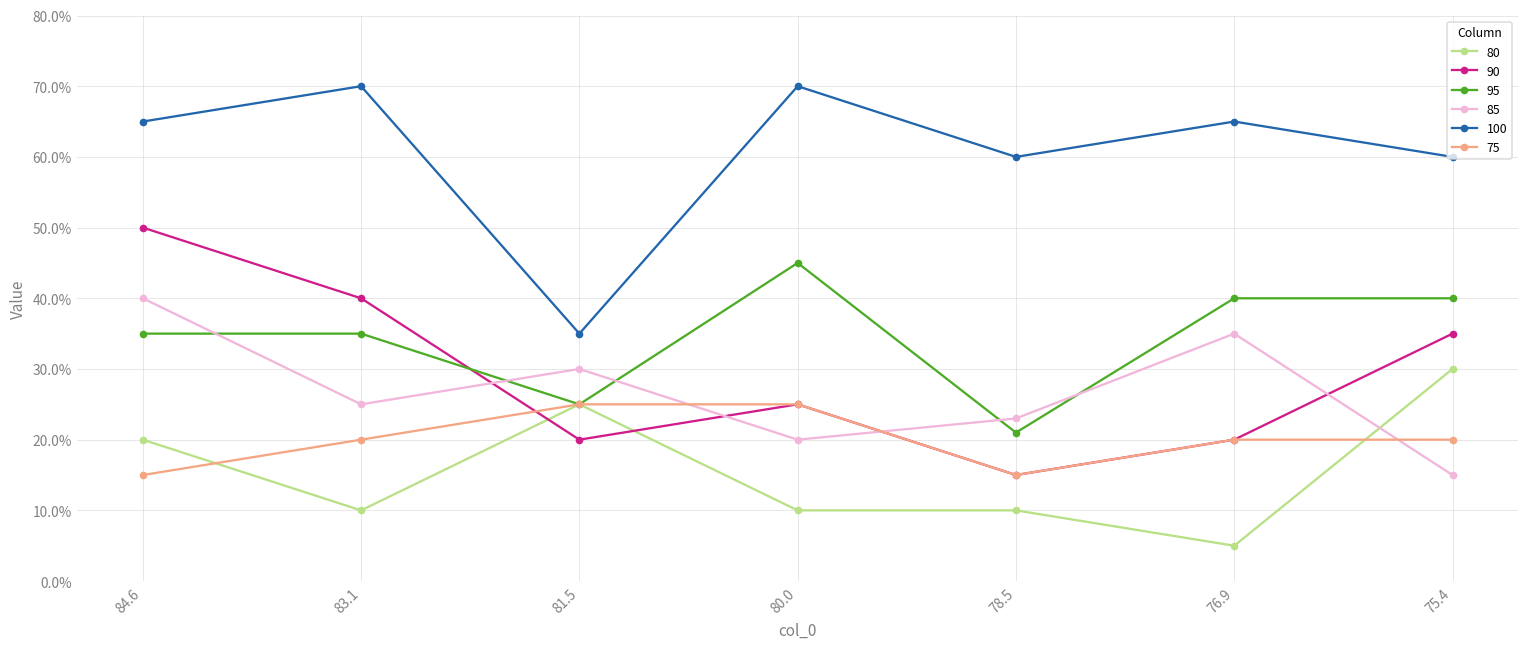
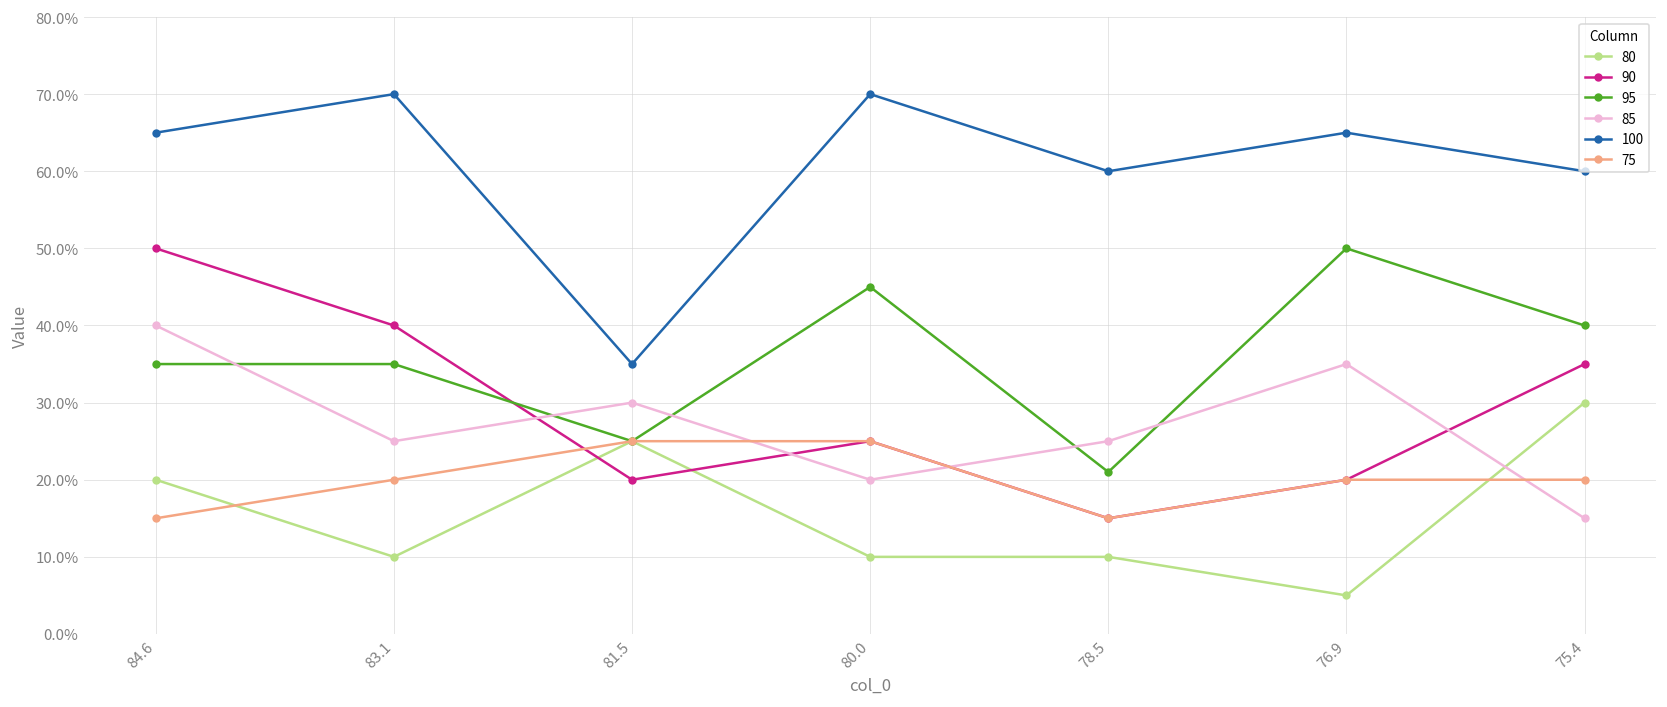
85, 78.5: 23% -> 25%
95, 76.9: 40% -> 50%
